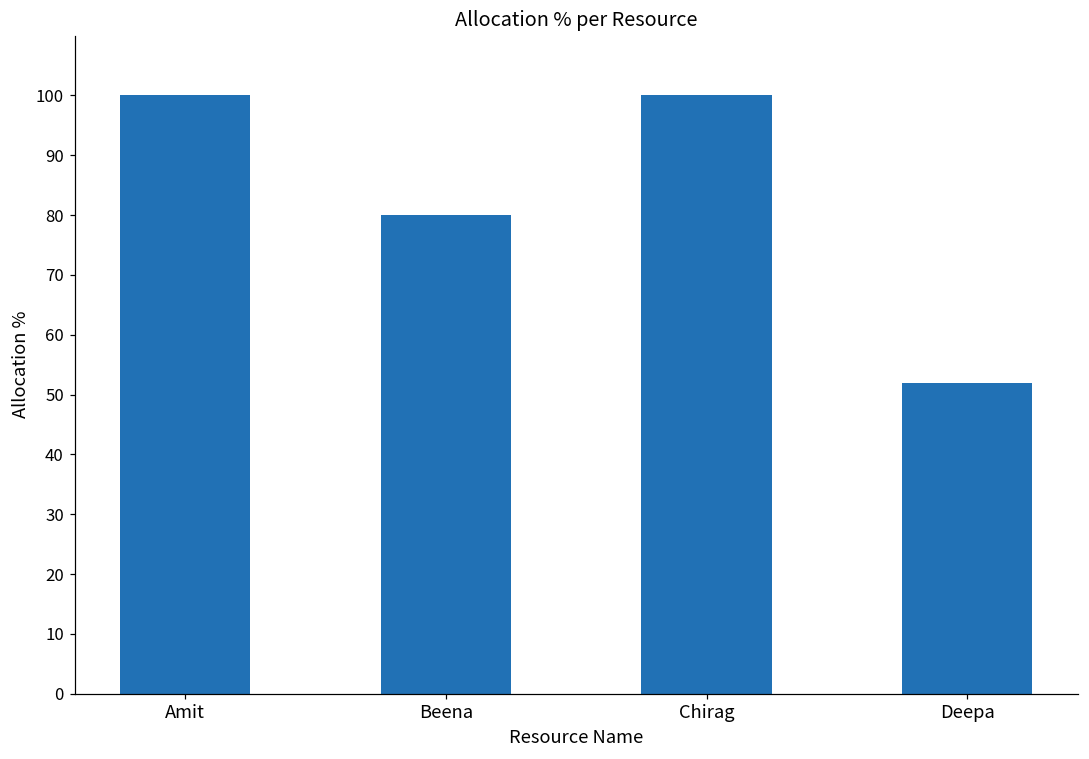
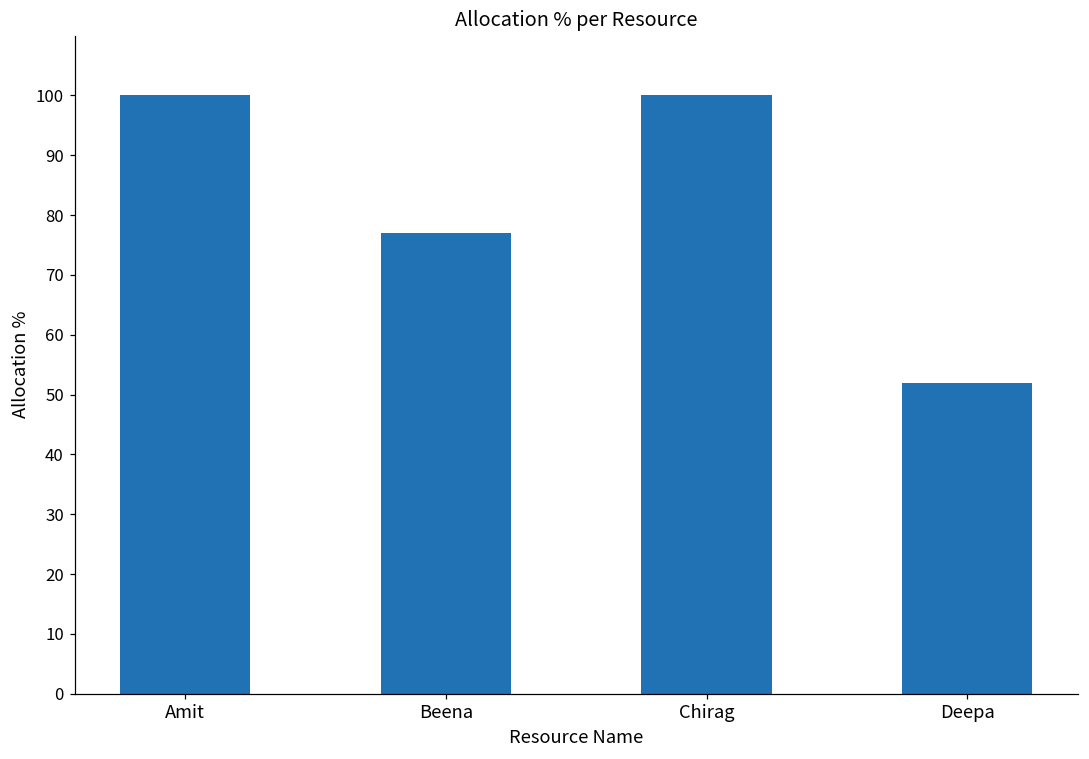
Beena: 80 -> 77
